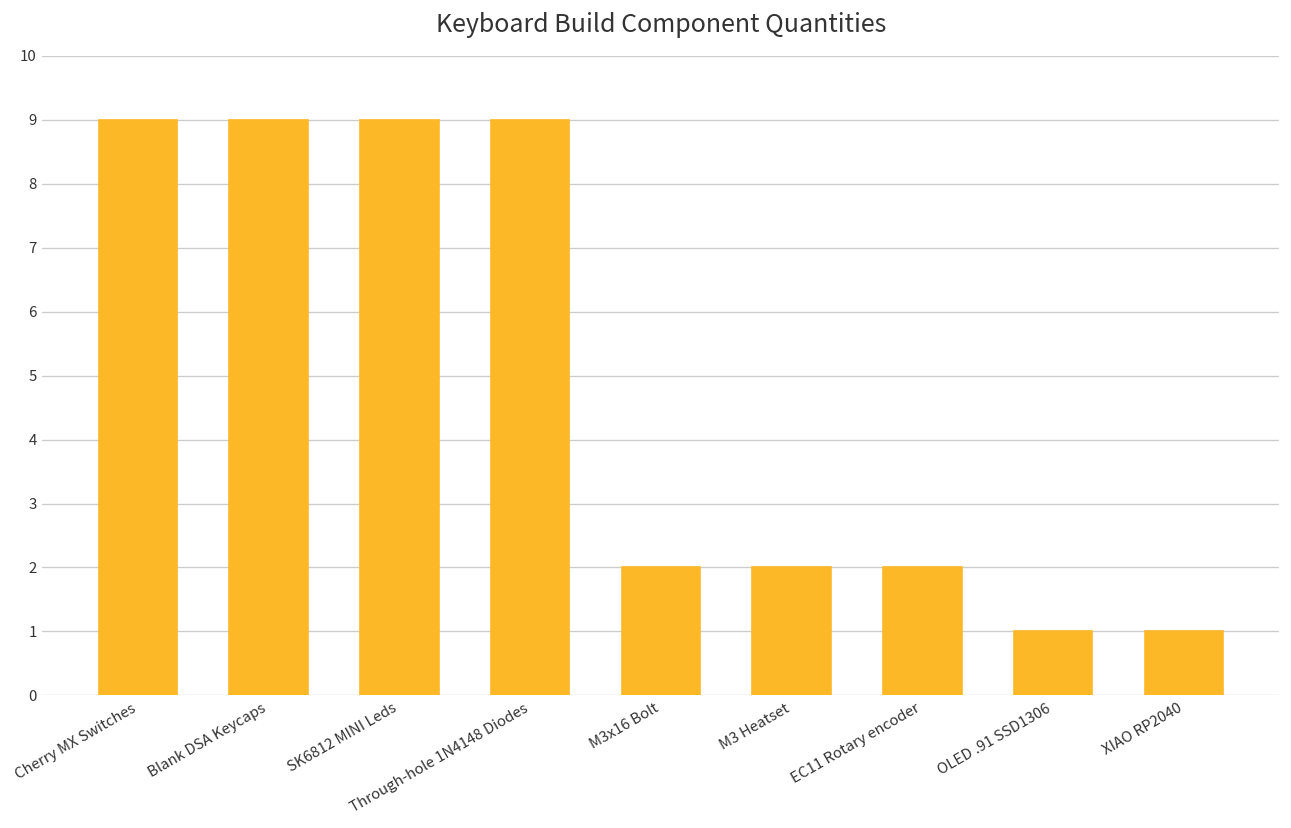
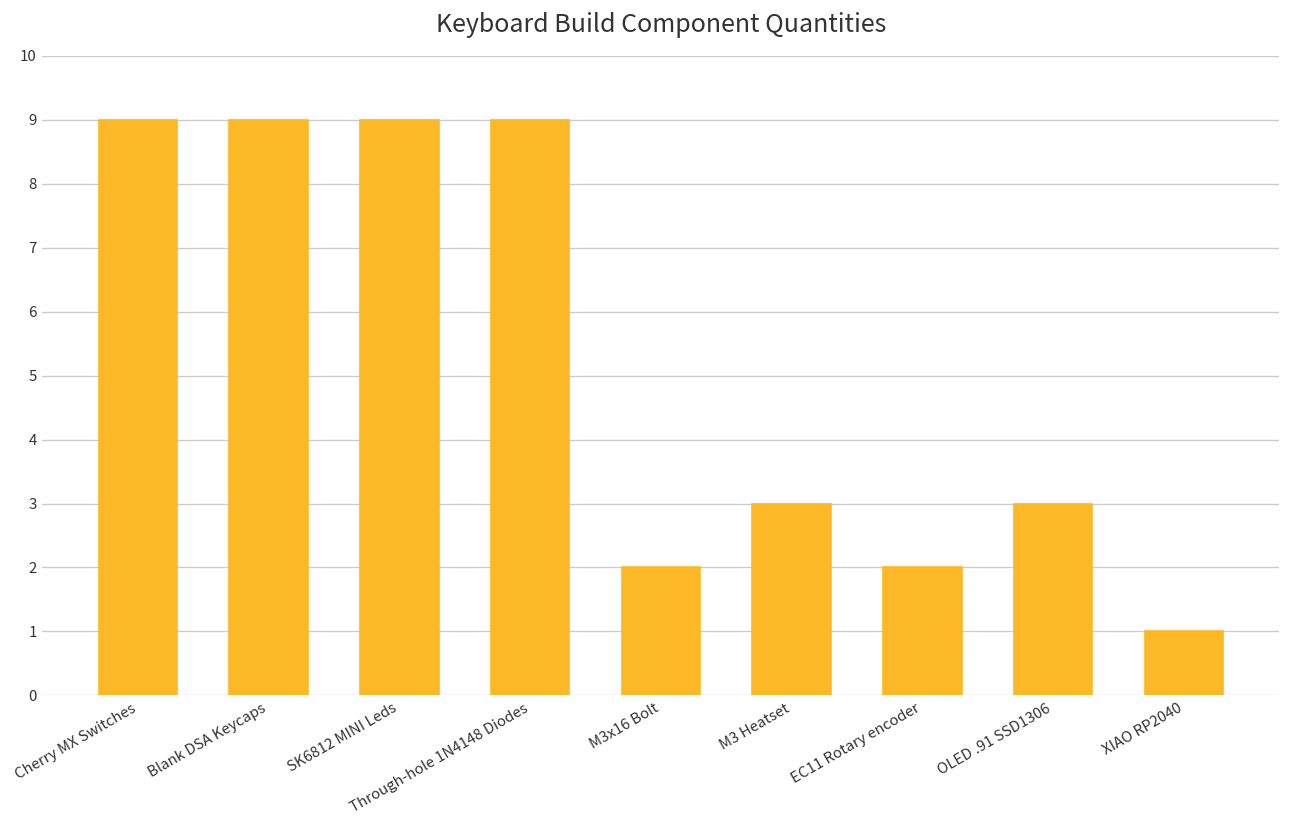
M3 Heatset: 2 -> 3
OLED .91 SSD1306: 1 -> 3
